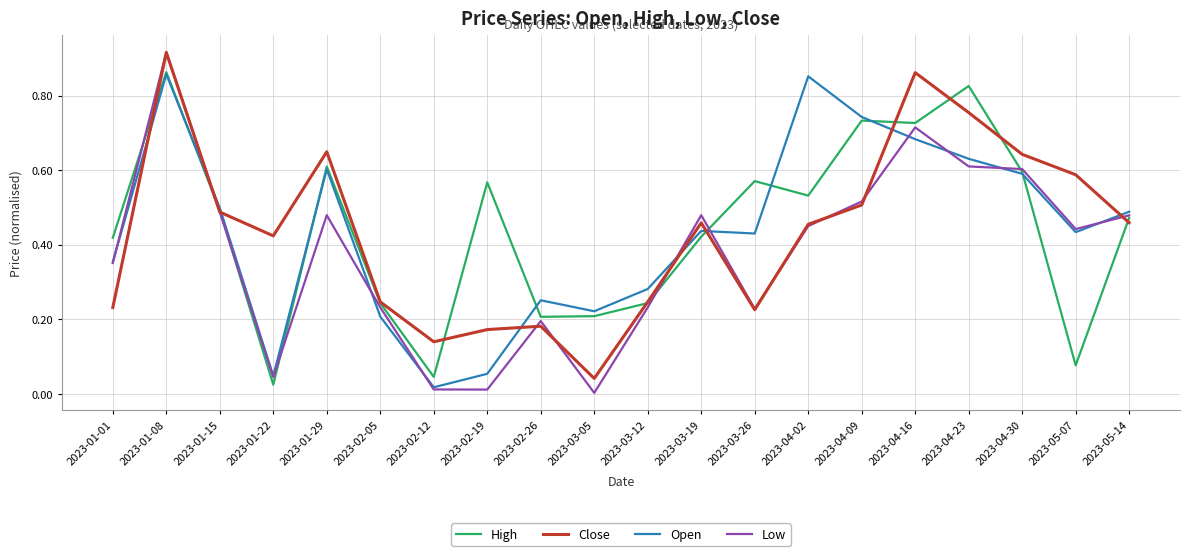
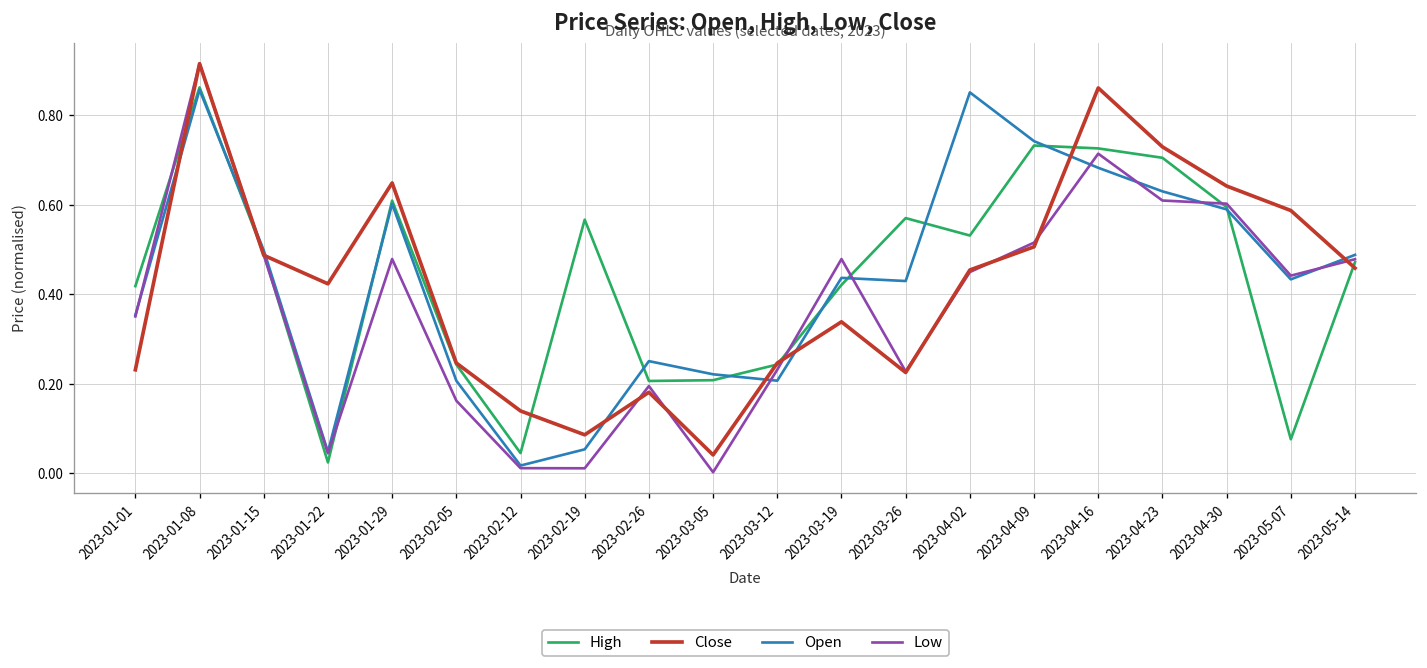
Low, 2023-02-05: 0.23 -> 0.16
Close, 2023-02-19: 0.17 -> 0.09
Open, 2023-03-12: 0.28 -> 0.21
Close, 2023-03-19: 0.46 -> 0.34
High, 2023-04-23: 0.83 -> 0.71
Close, 2023-04-23: 0.75 -> 0.73
